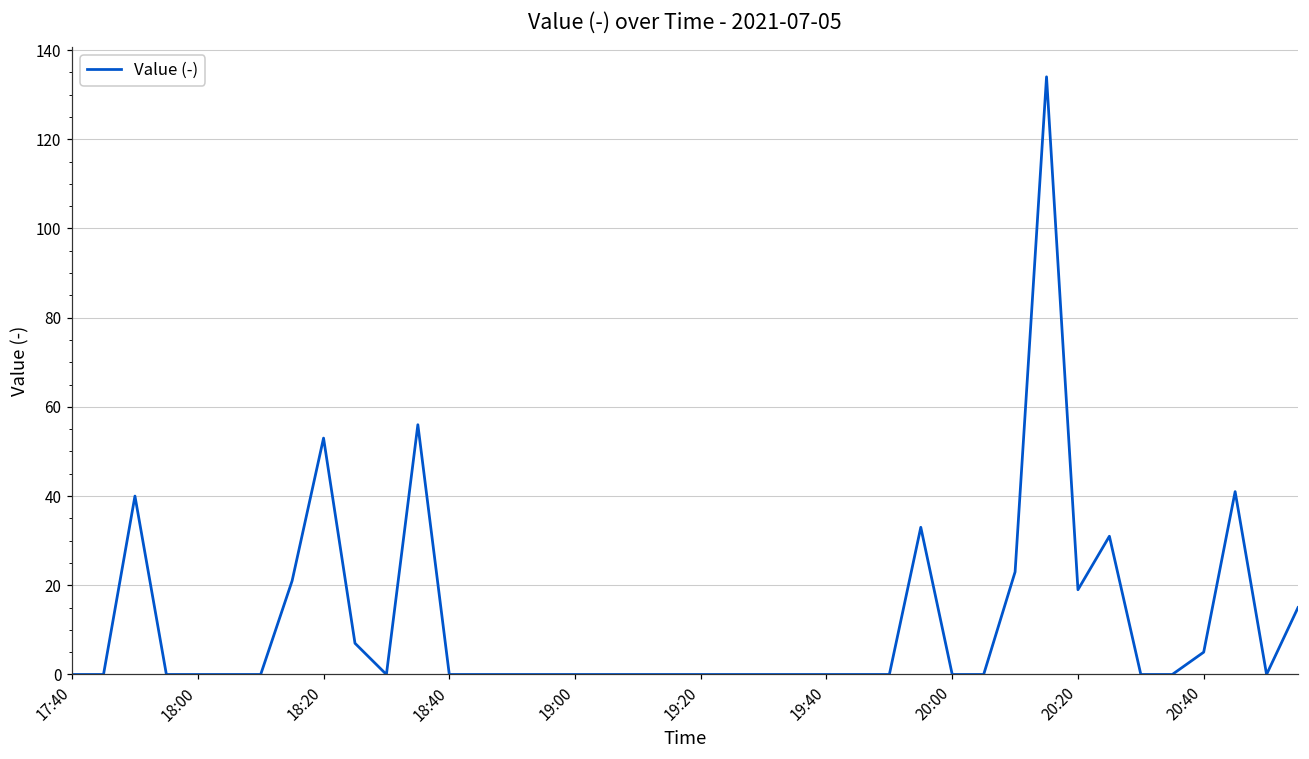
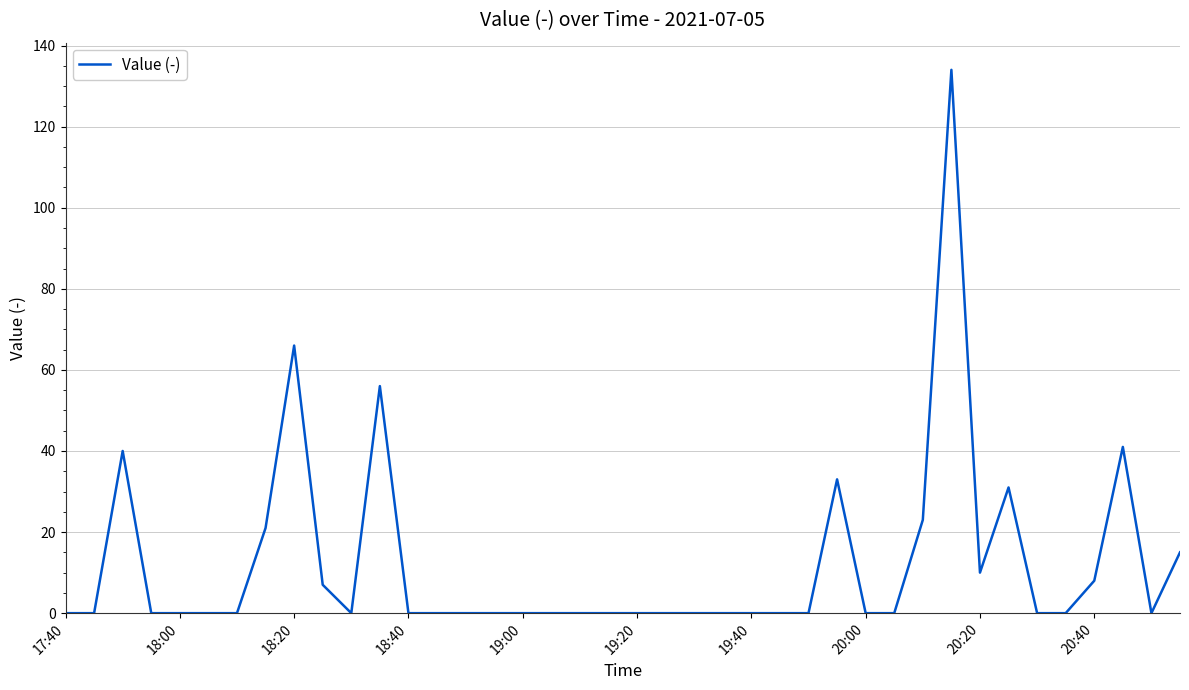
18:20: 53 -> 66
20:20: 19 -> 10
20:40: 5 -> 8
